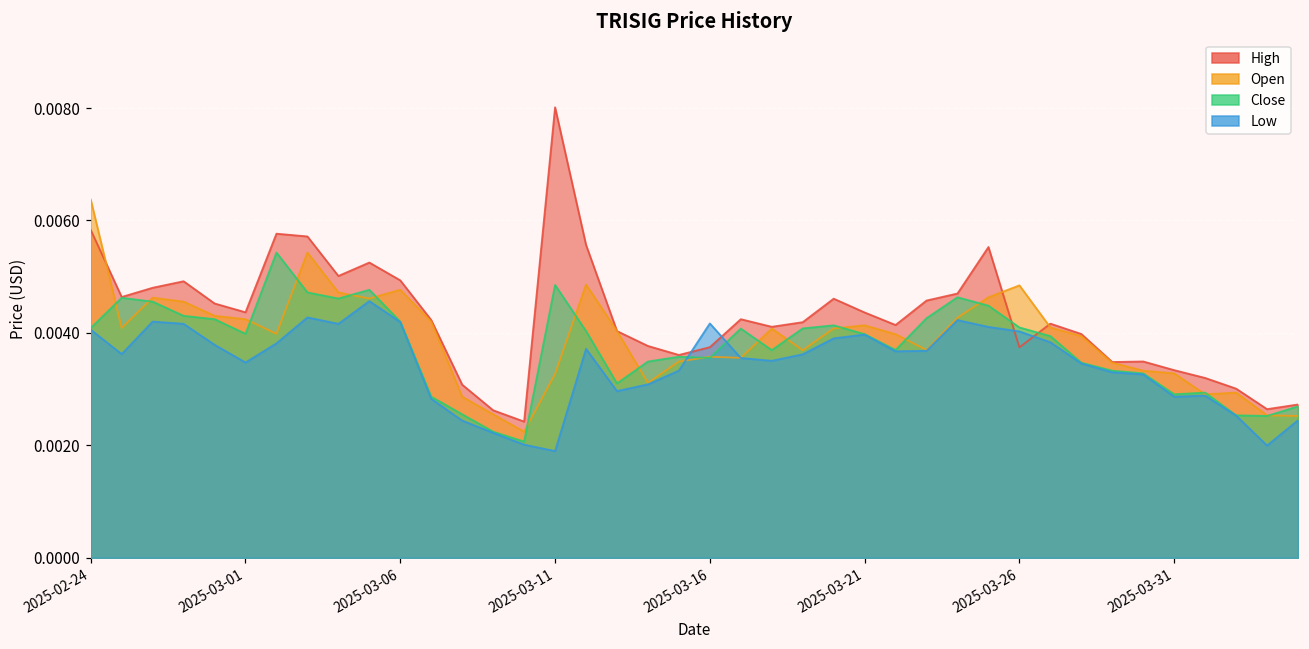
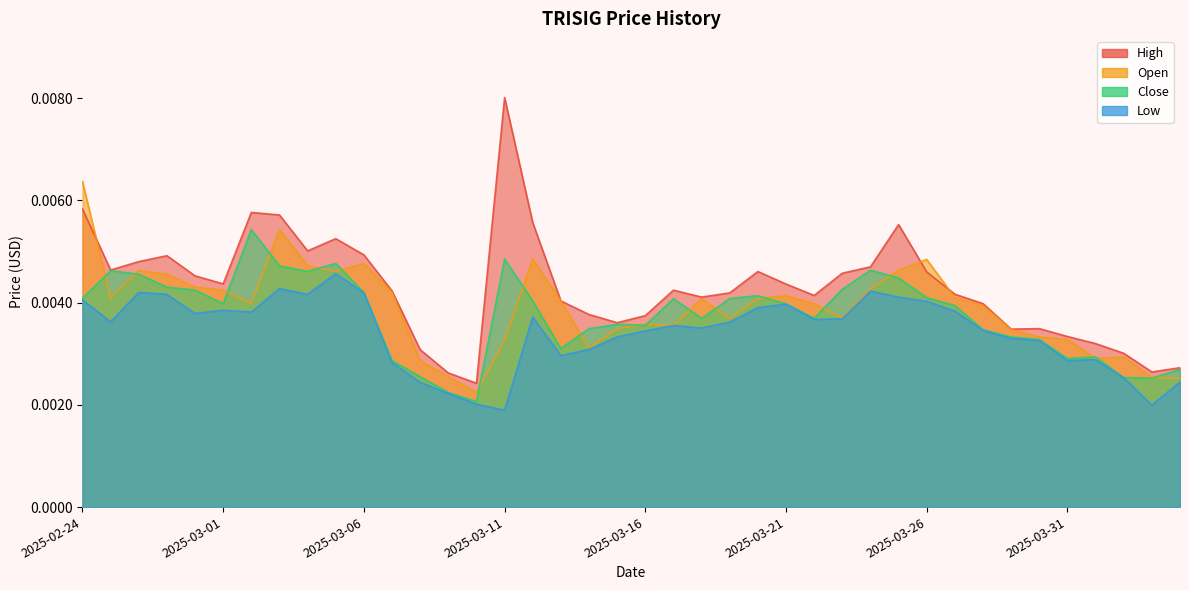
Low, 2025-03-01: 0.0035 -> 0.0039
Low, 2025-03-16: 0.0042 -> 0.0034
High, 2025-03-26: 0.0037 -> 0.0046
